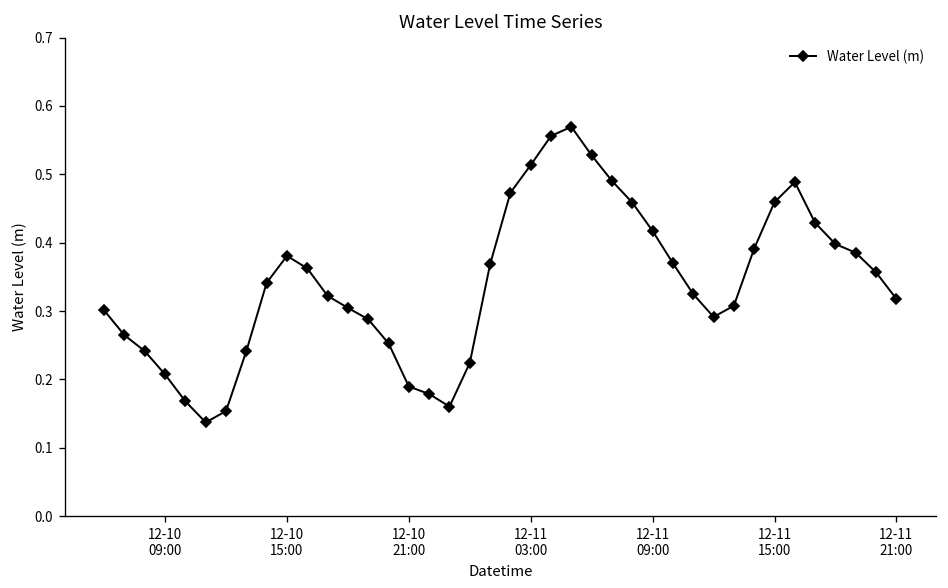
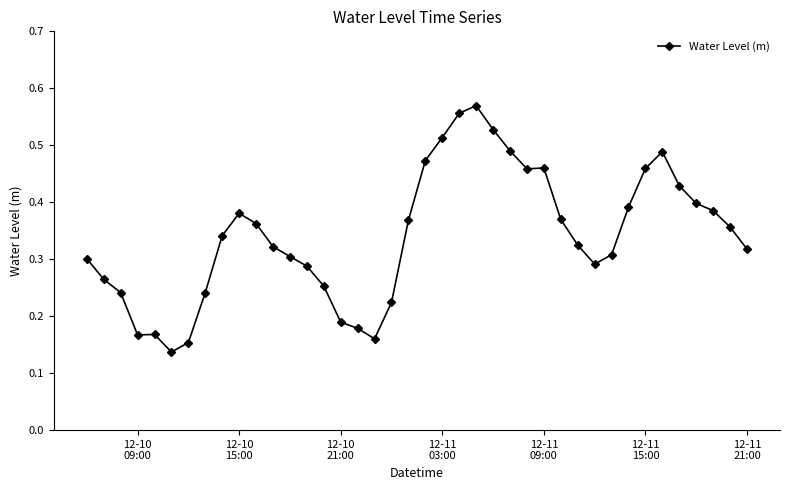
12-10 09:00: 0.21 -> 0.17
12-11 09:00: 0.42 -> 0.46
